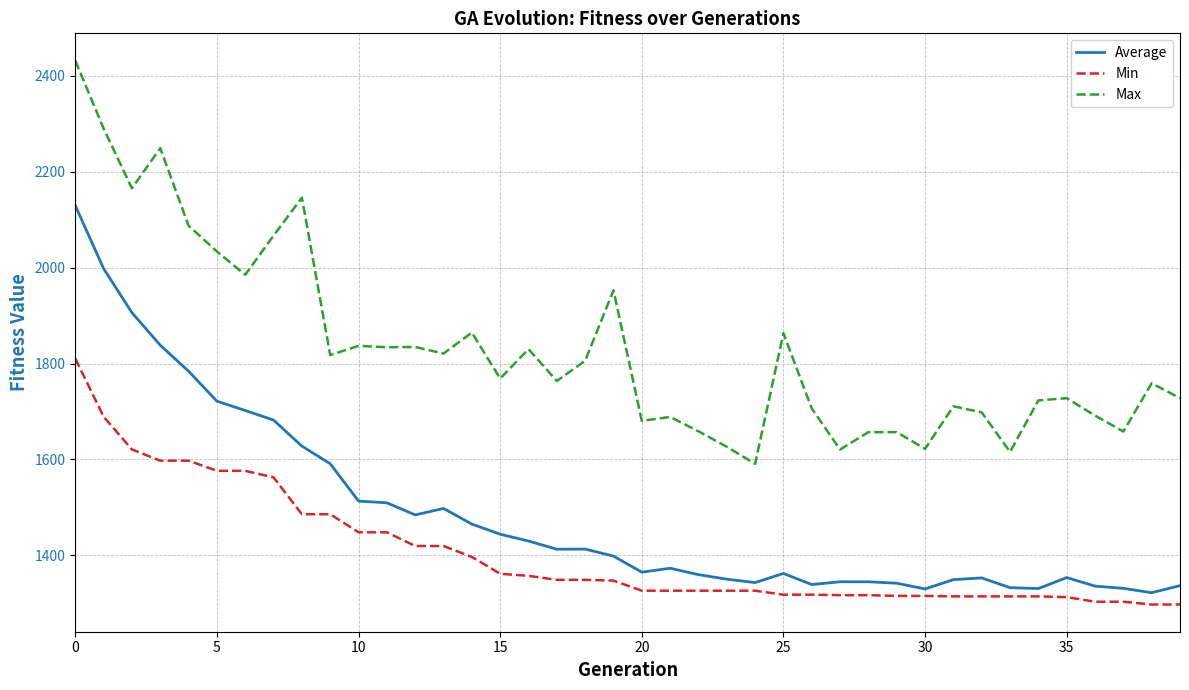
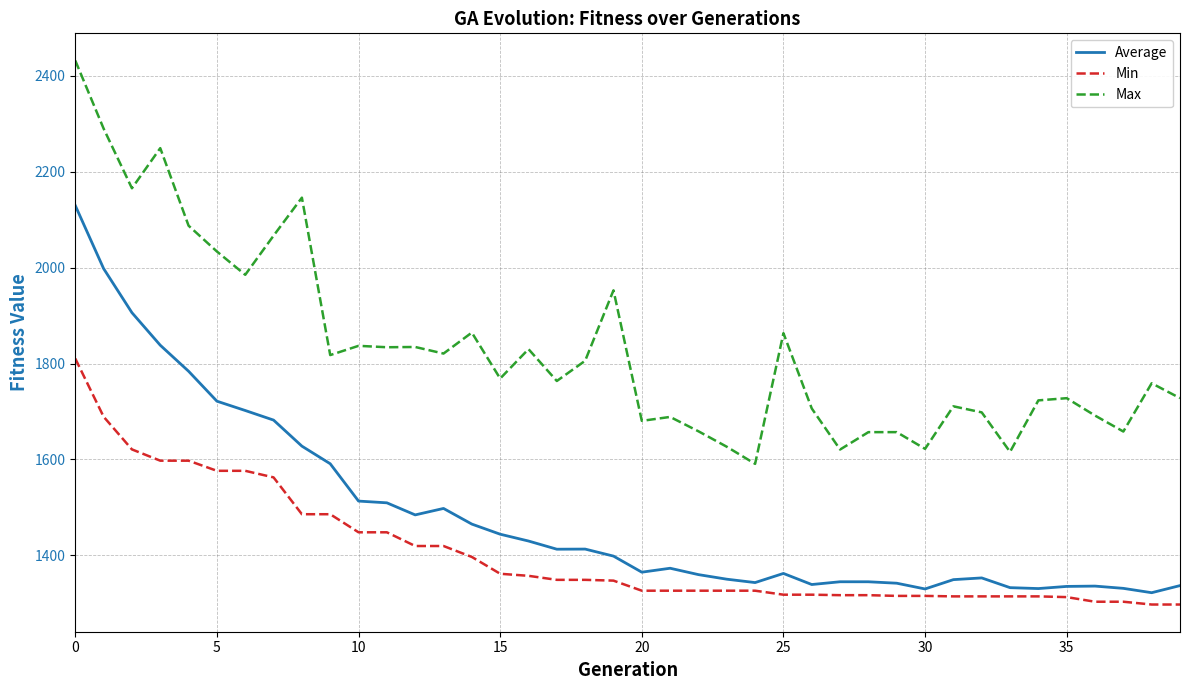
Average, 35: 1350 -> 1340
